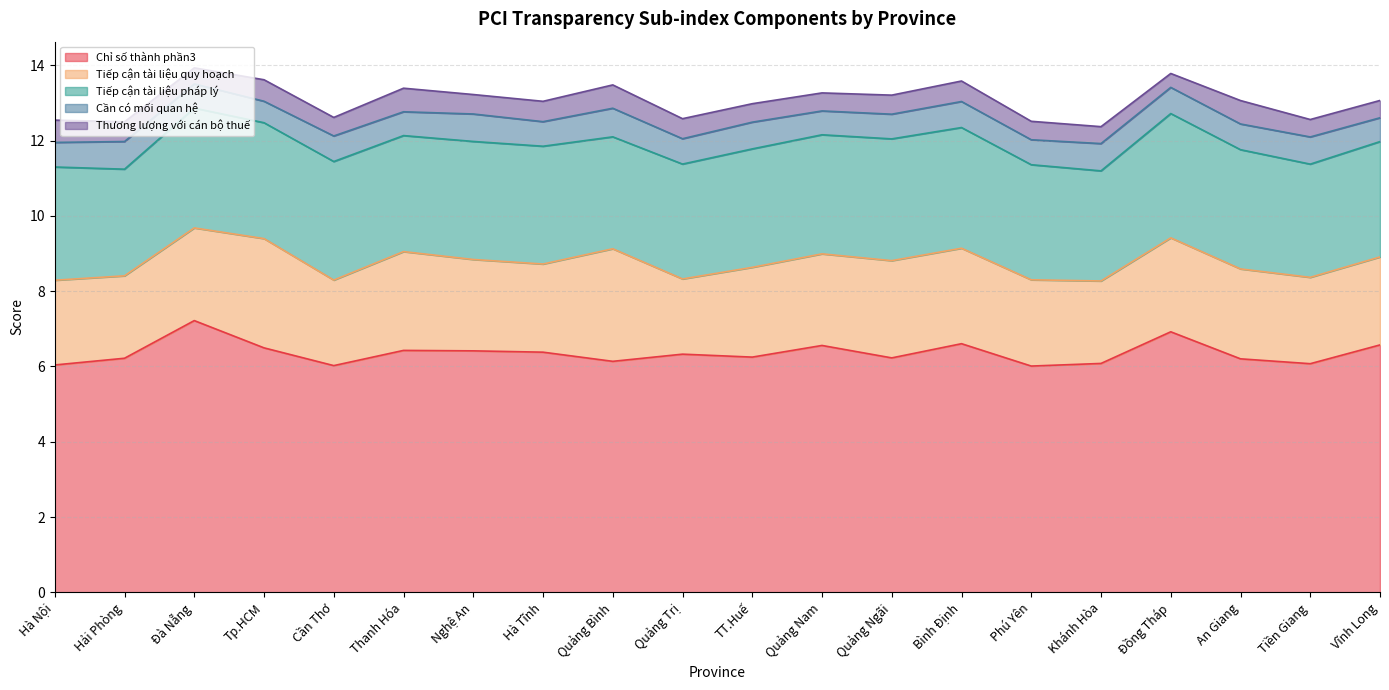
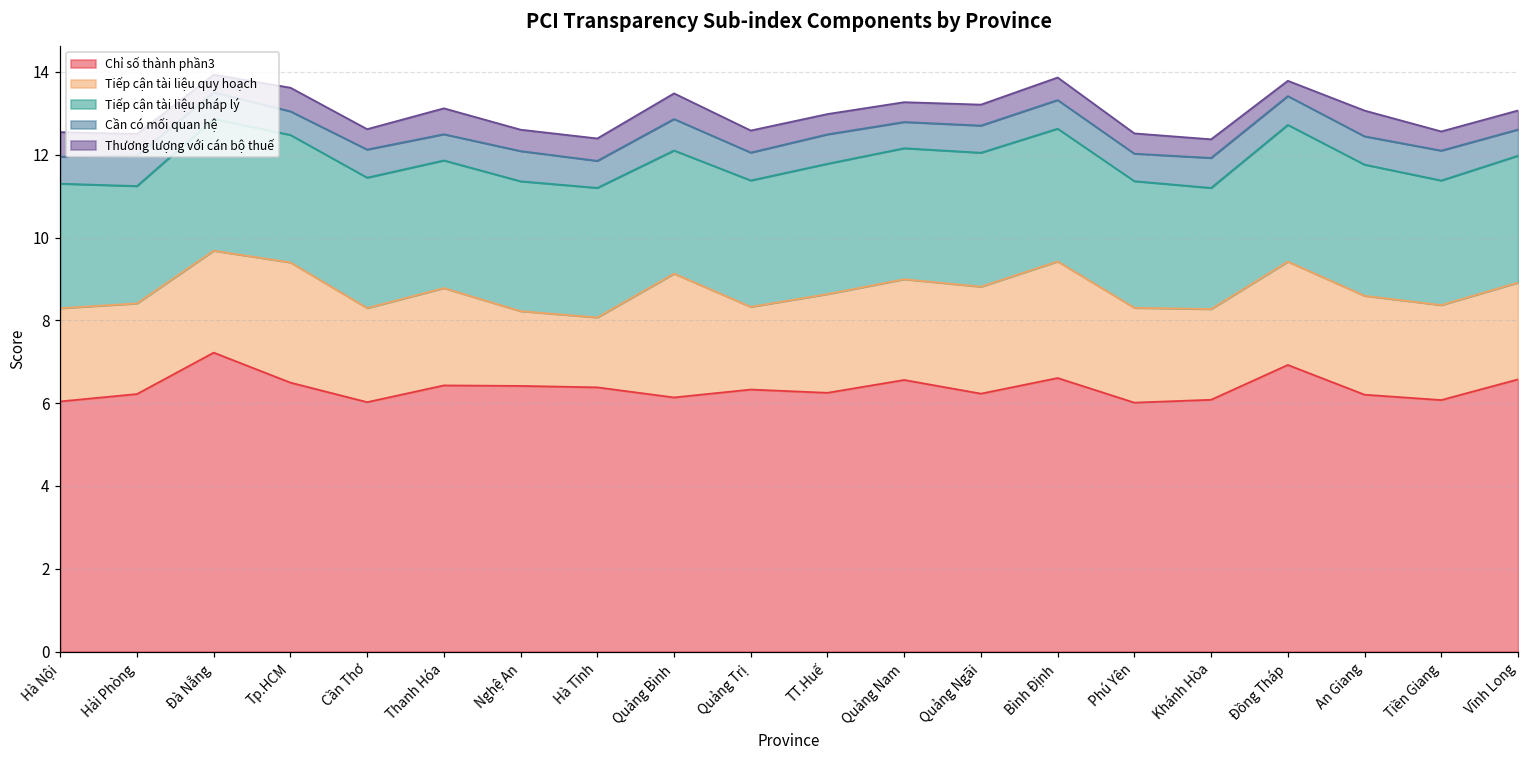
Tiếp cận tài liệu quy hoạch, Thanh Hóa: 2.6 -> 2.4
Tiếp cận tài liệu quy hoạch, Nghệ An: 2.4 -> 1.8
Tiếp cận tài liệu quy hoạch, Hà Tĩnh: 2.3 -> 1.7
Tiếp cận tài liệu quy hoạch, Bình Định: 2.5 -> 2.8
